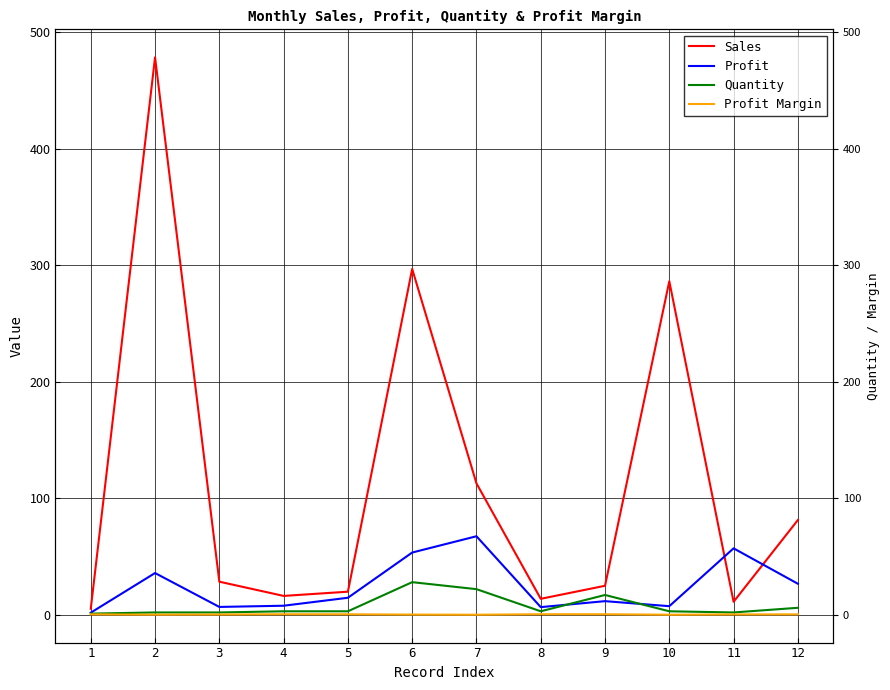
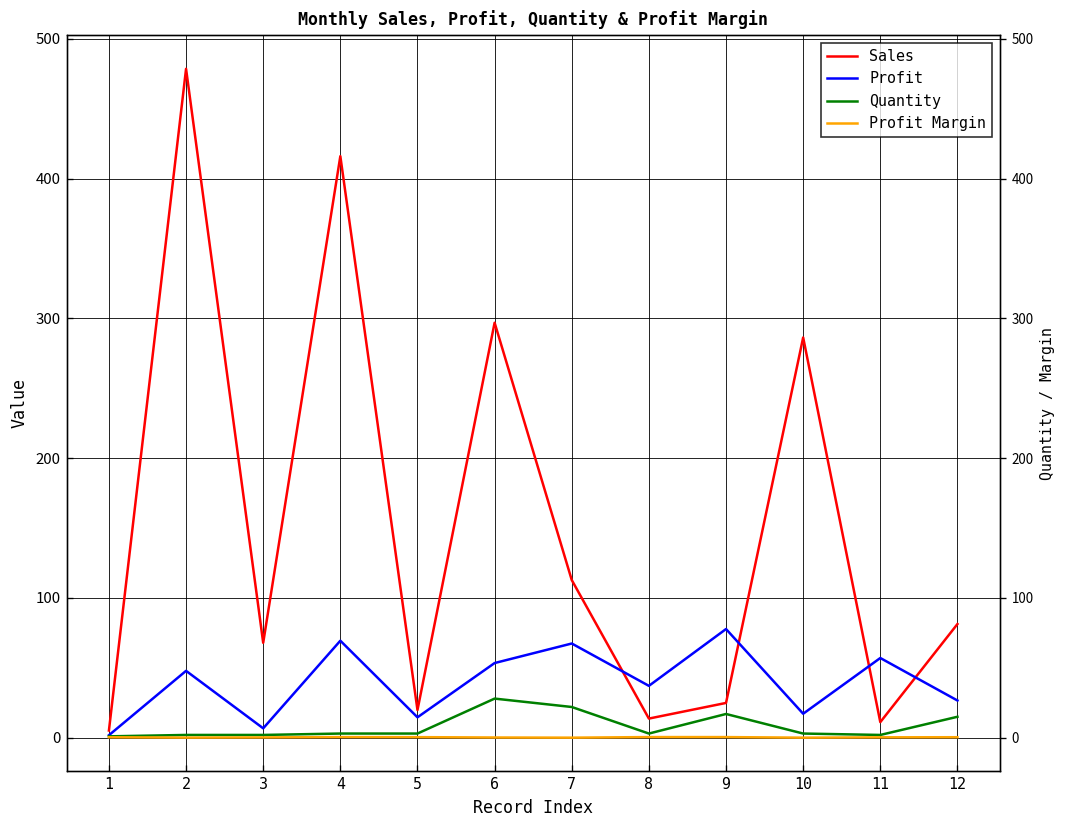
Profit, 2: 36 -> 48
Sales, 3: 28 -> 68
Sales, 4: 16 -> 416
Profit, 4: 8 -> 69
Profit, 8: 7 -> 37
Profit, 9: 12 -> 78
Profit, 10: 7 -> 17
Quantity, 12: 6 -> 15
